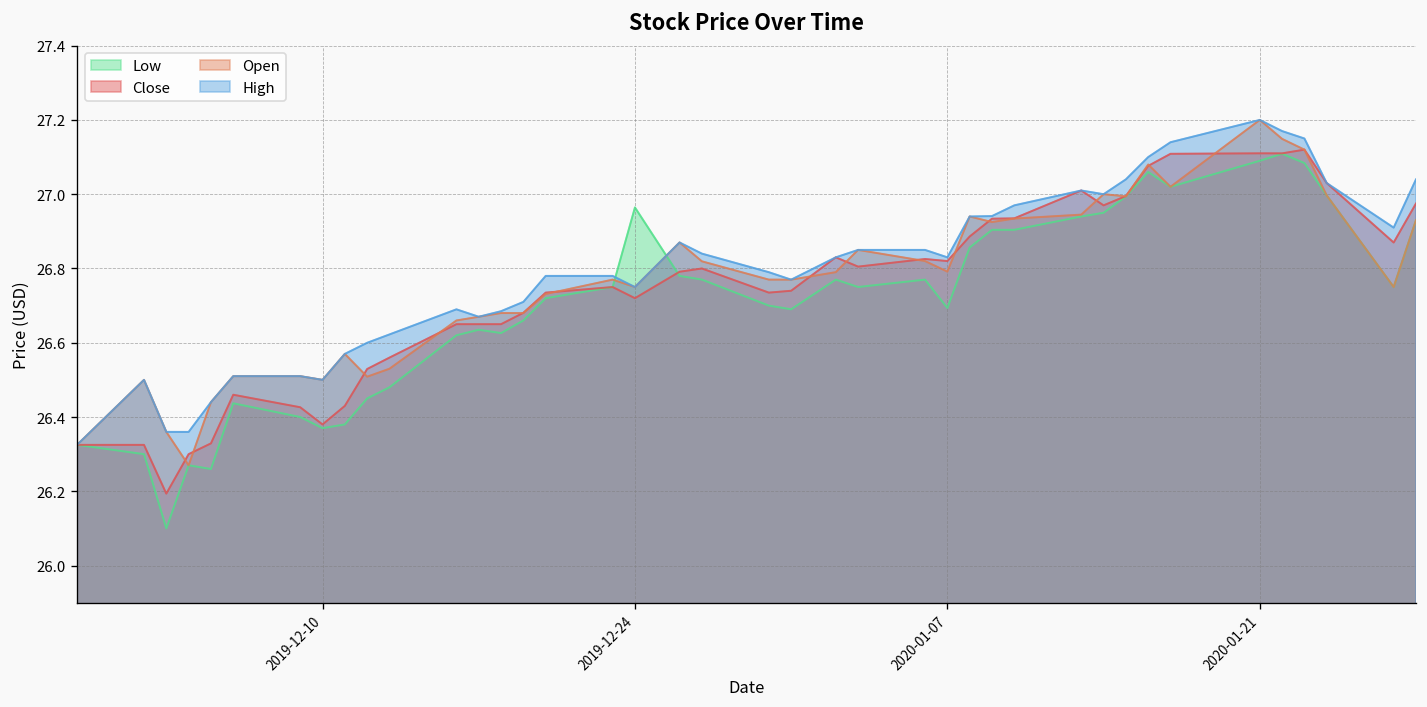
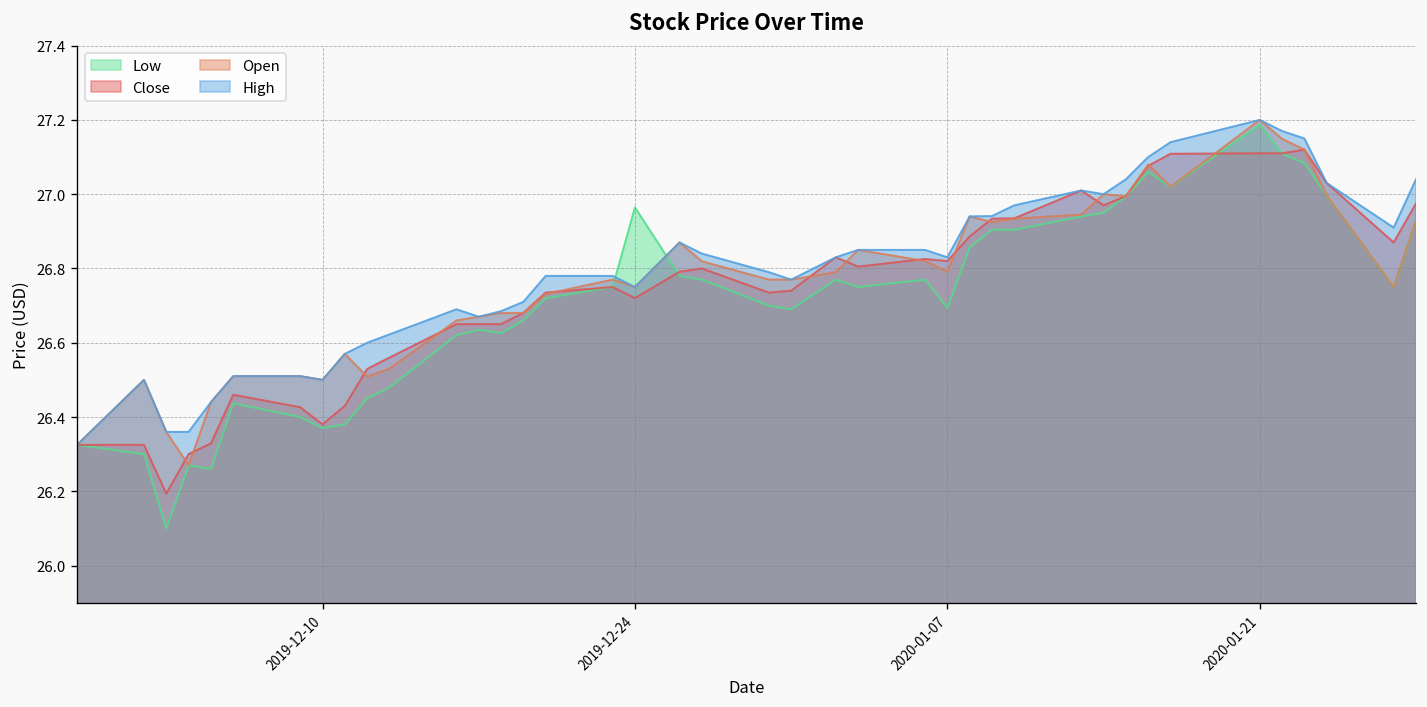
Low, 2020-01-21: 27.09 -> 27.19
